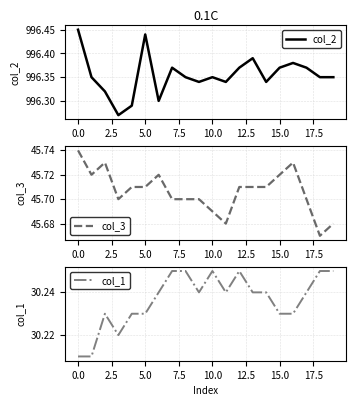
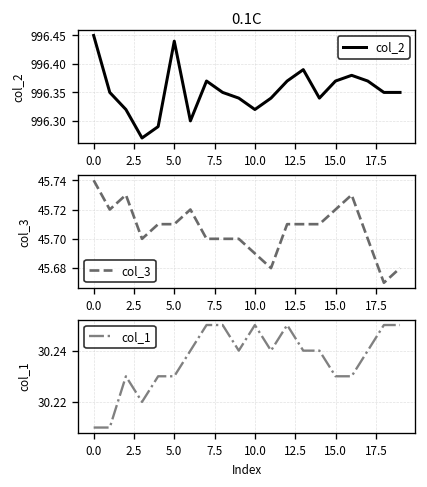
0.1C, 10.0: 996.35 -> 996.32
